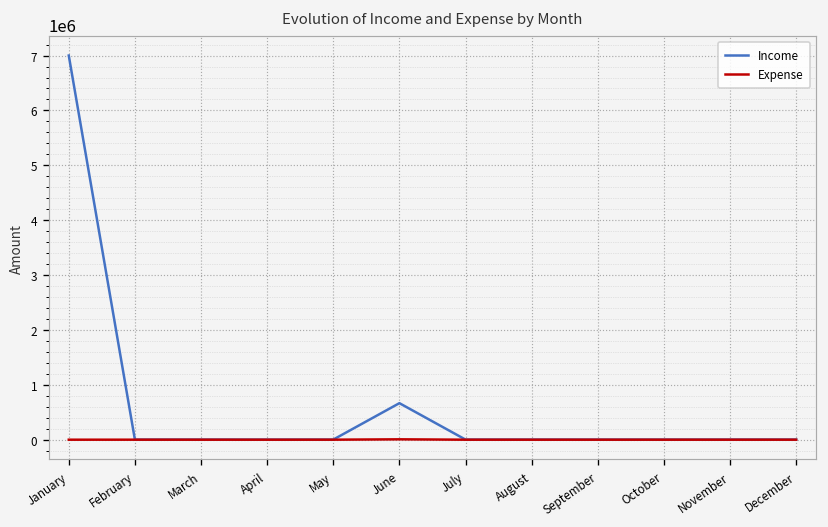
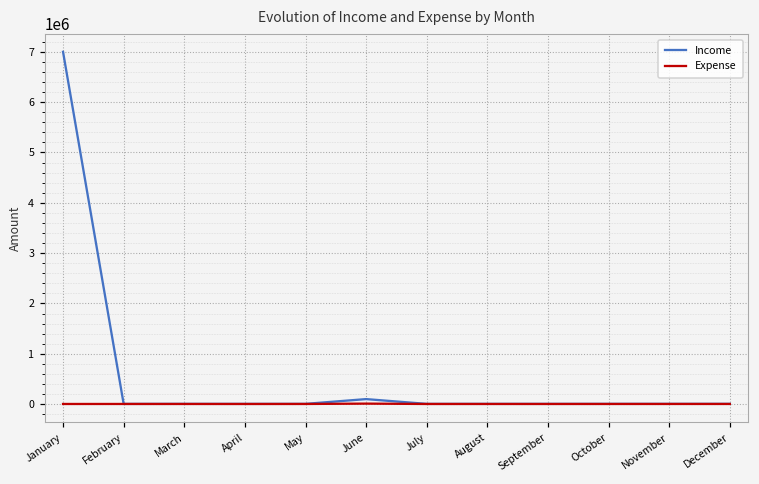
Income, June: 700000 -> 100000
